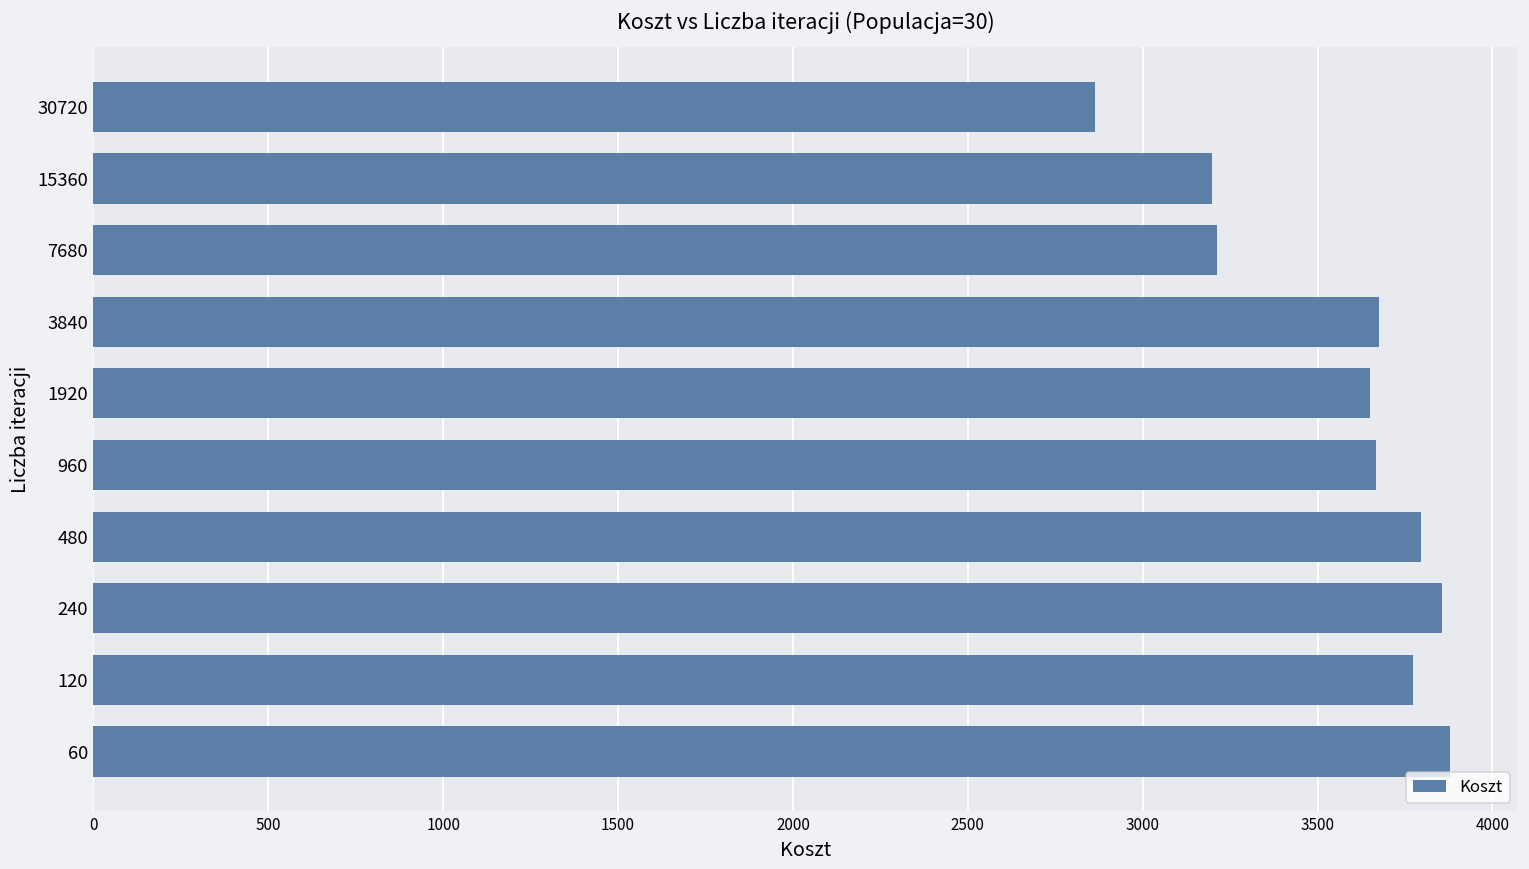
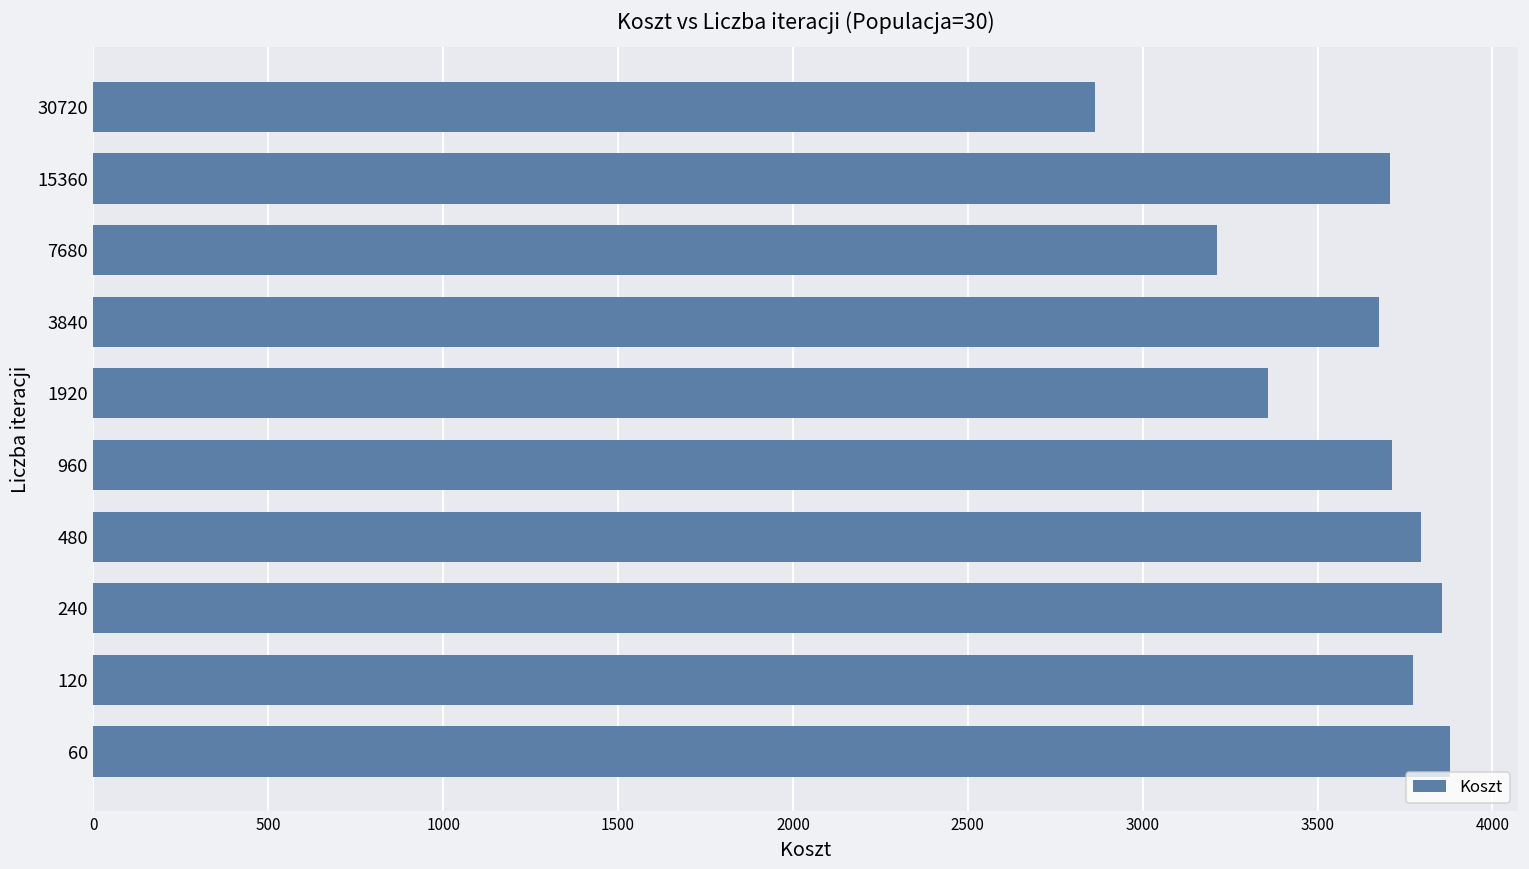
15360: 3200 -> 3710
1920: 3650 -> 3360
960: 3670 -> 3710
